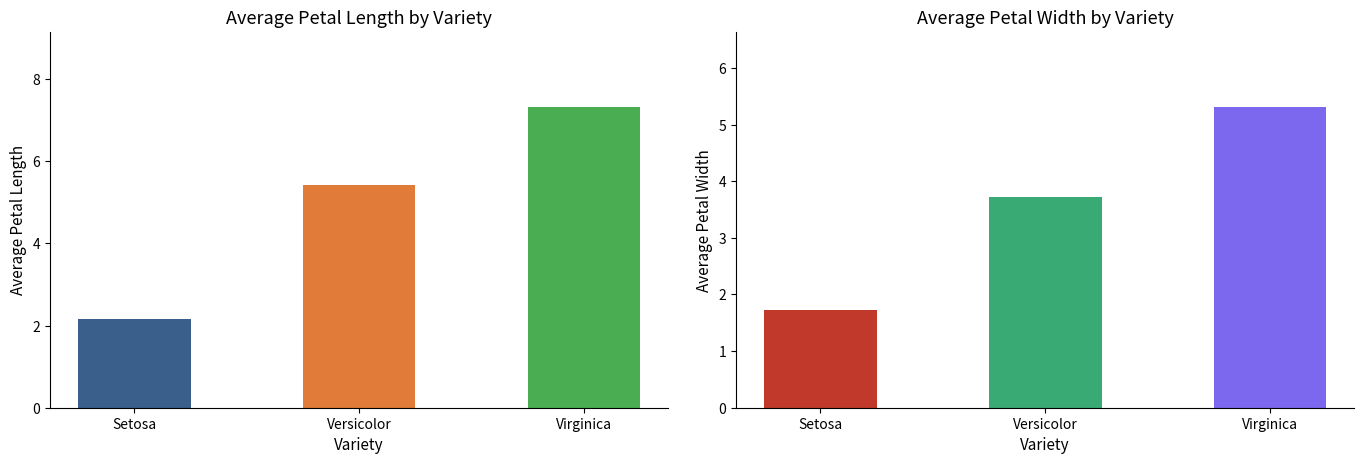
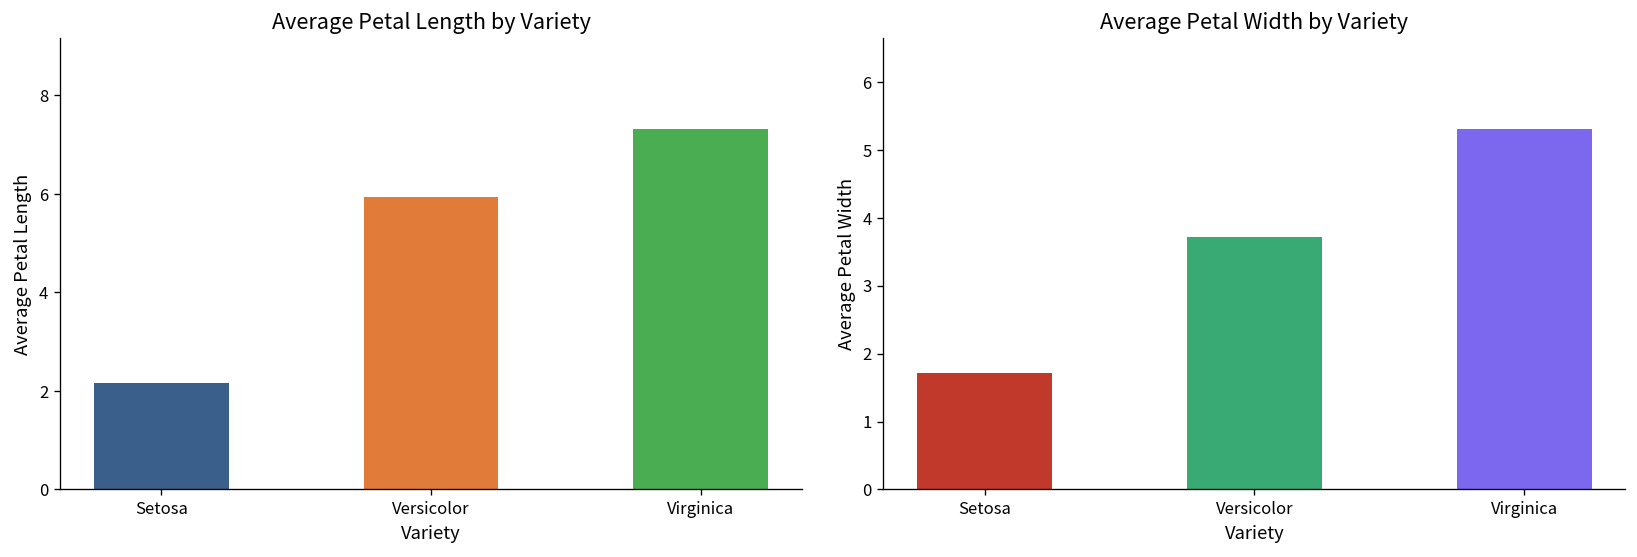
Average Petal Length by Variety, Versicolor: 5.4 -> 5.9
